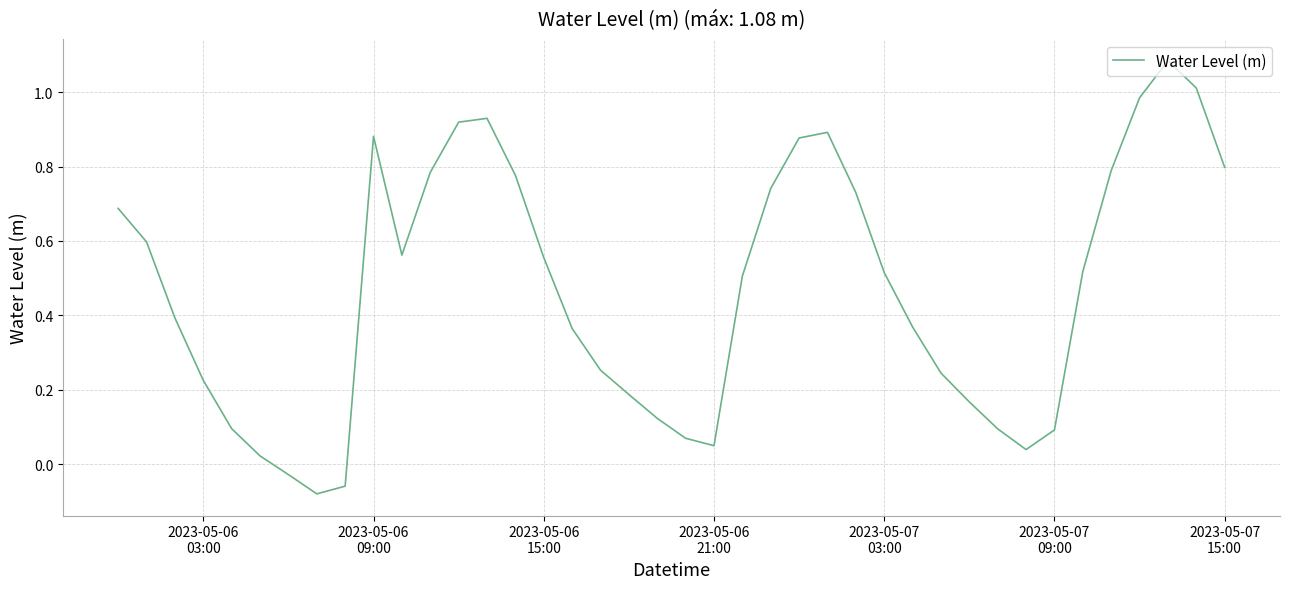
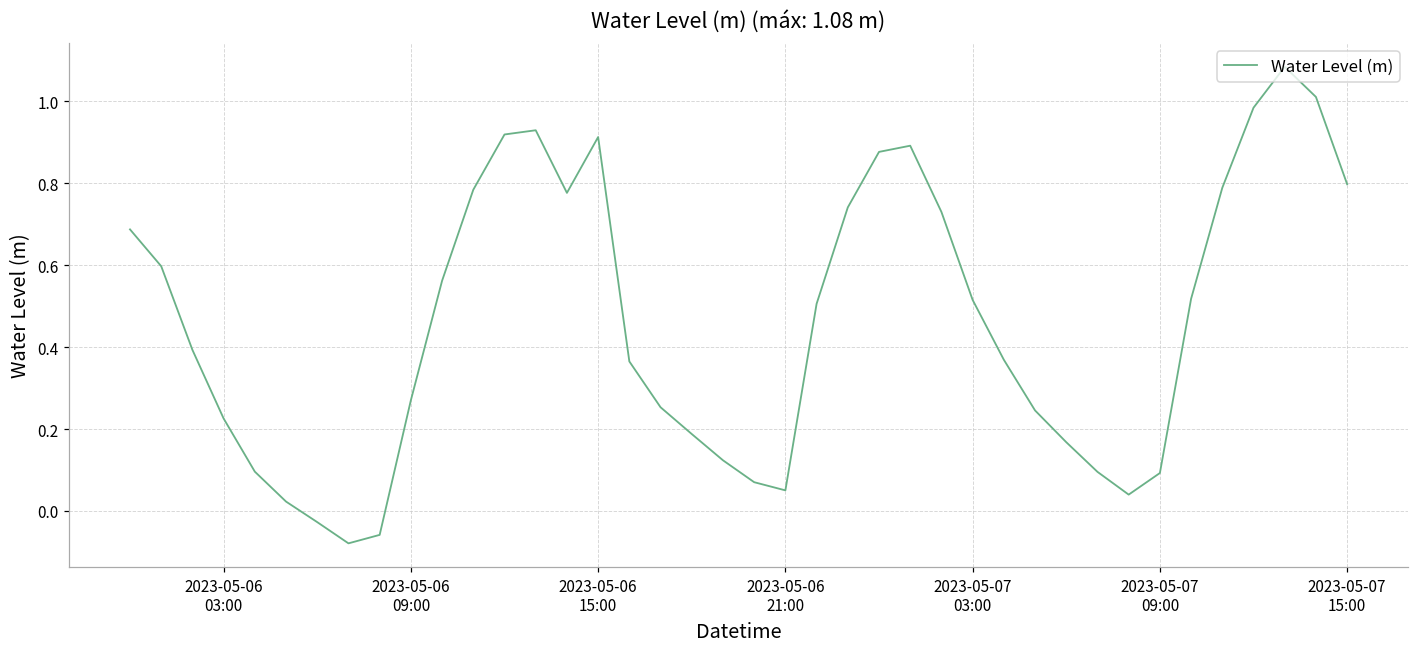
2023-05-06 09:00: 0.88 -> 0.27
2023-05-06 15:00: 0.56 -> 0.91
